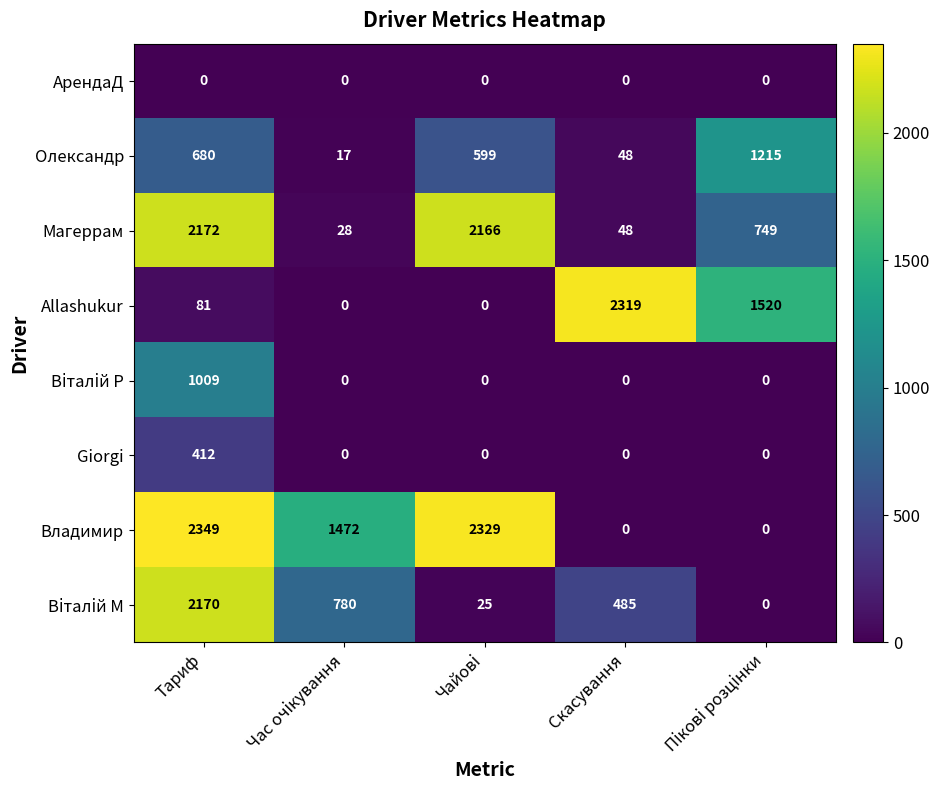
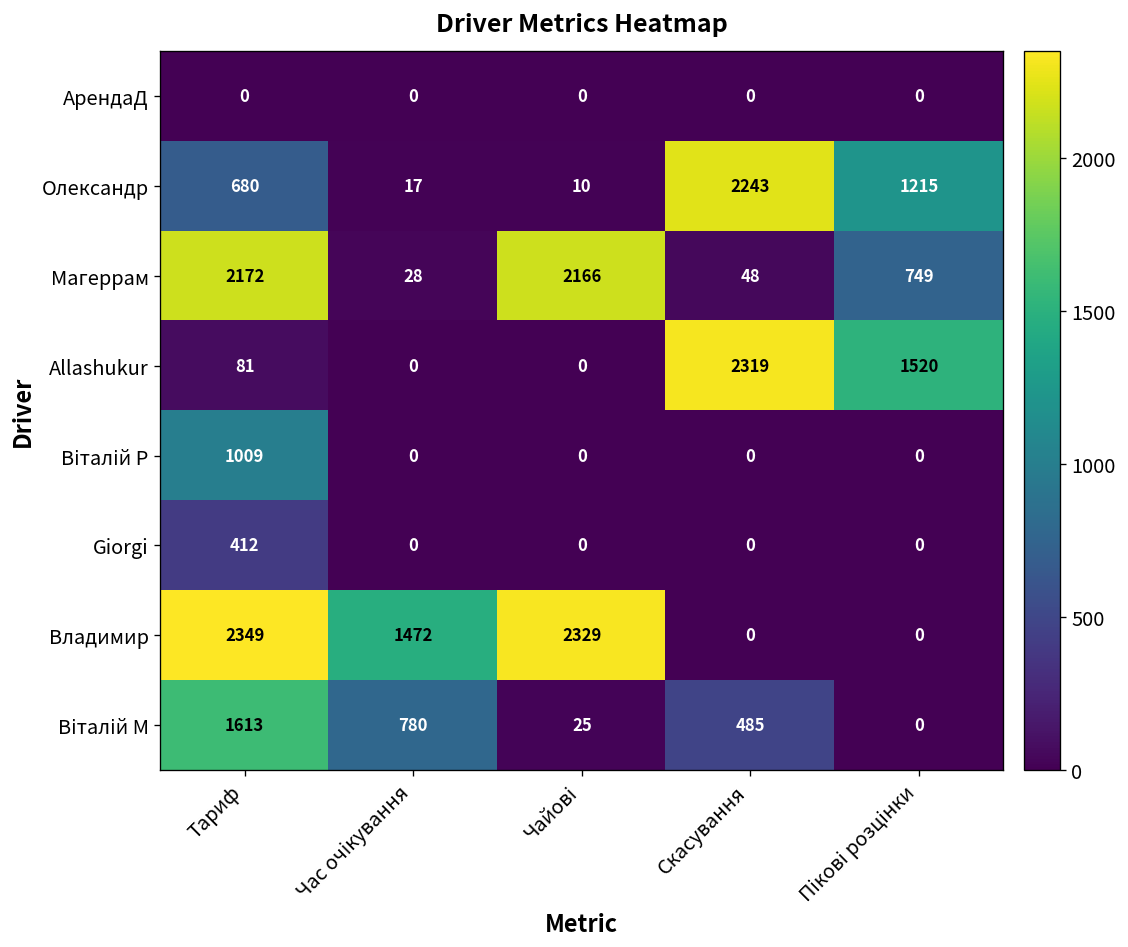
Олександр, Чайові: 599 -> 10
Олександр, Скасування: 48 -> 2243
Віталій М, Тариф: 2170 -> 1613
